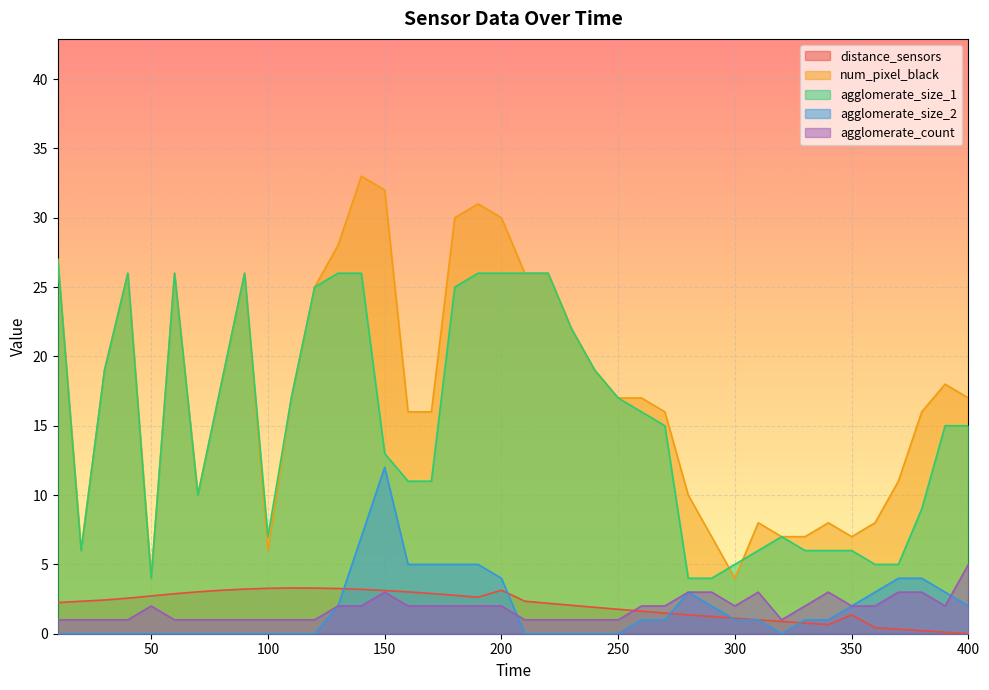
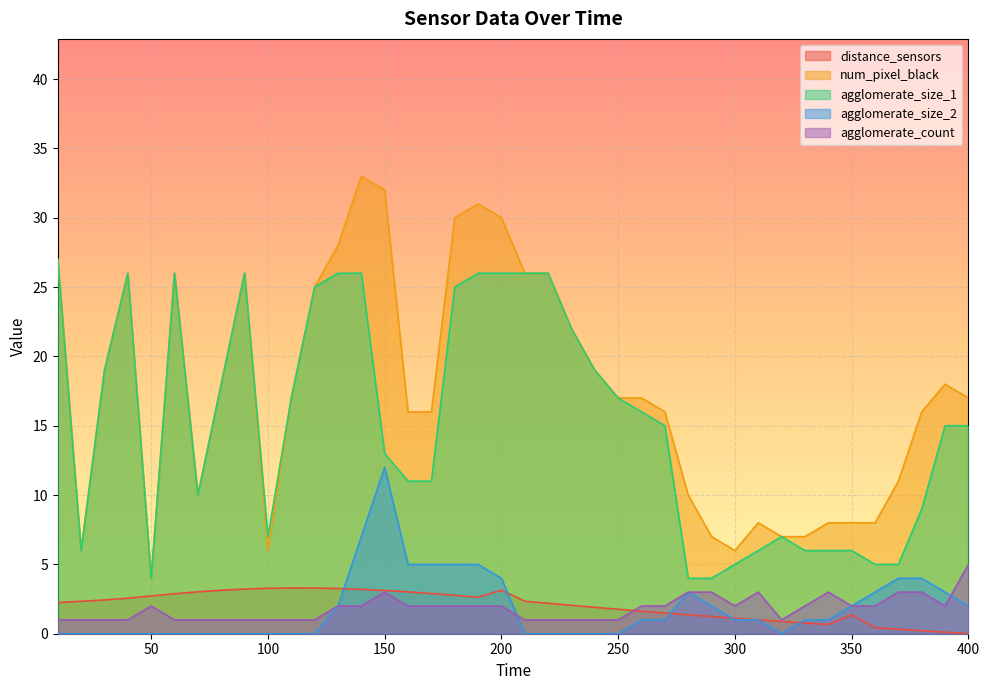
num_pixel_black, 300: 4 -> 6
num_pixel_black, 350: 7 -> 8
